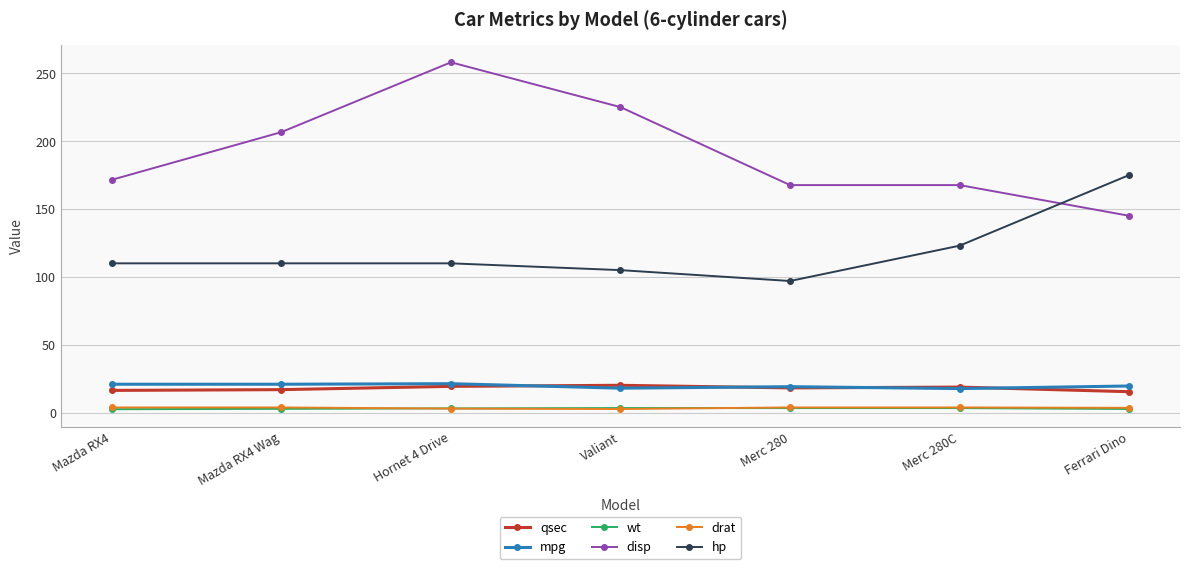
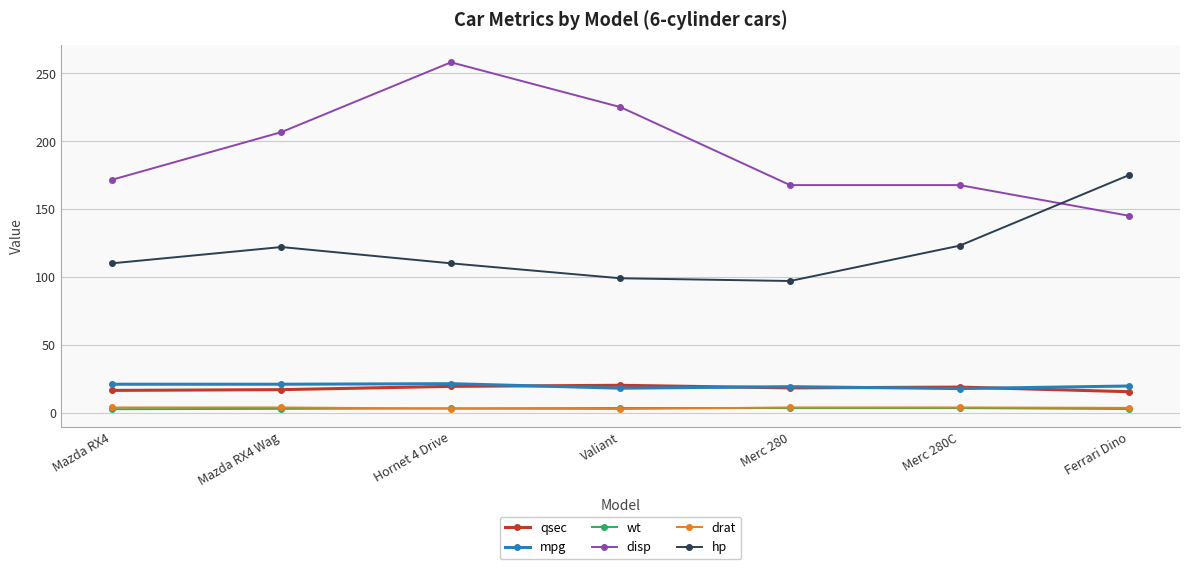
hp, Mazda RX4 Wag: 110 -> 122
hp, Valiant: 105 -> 99
